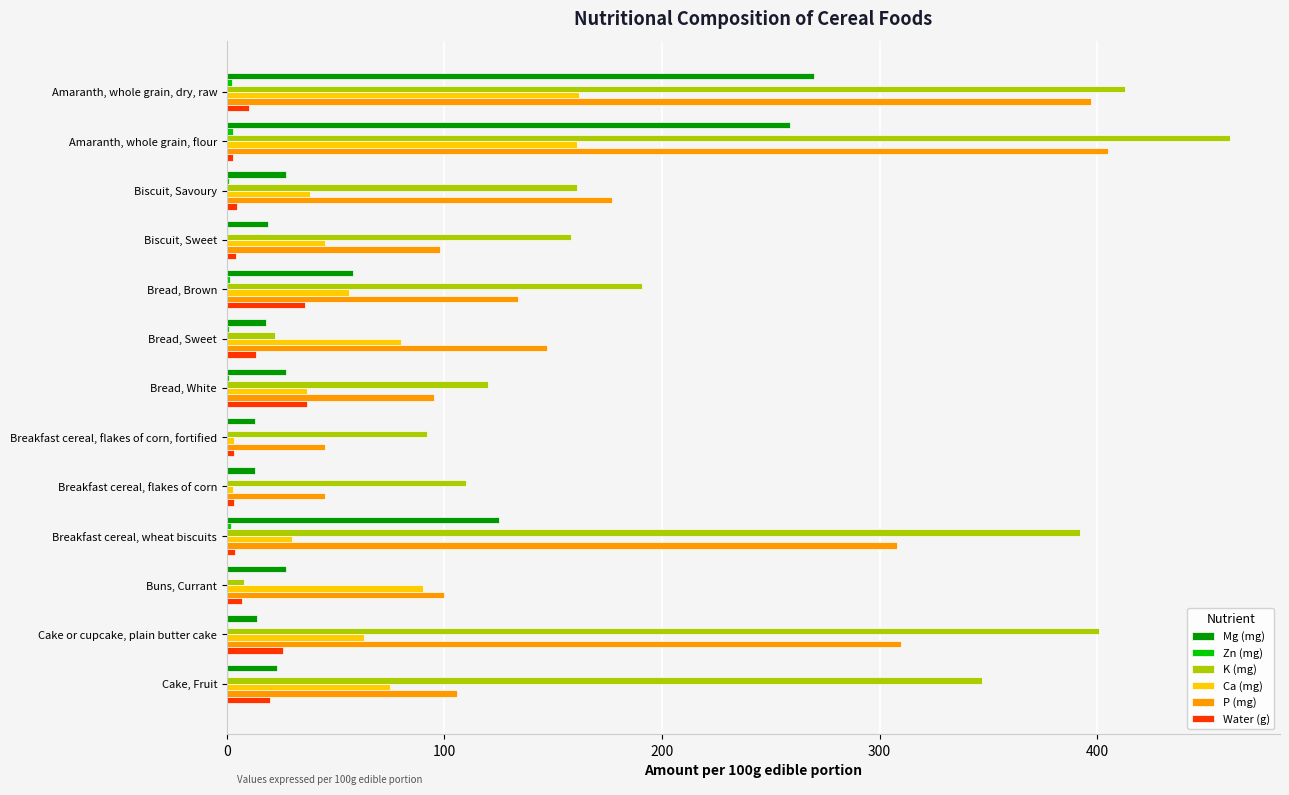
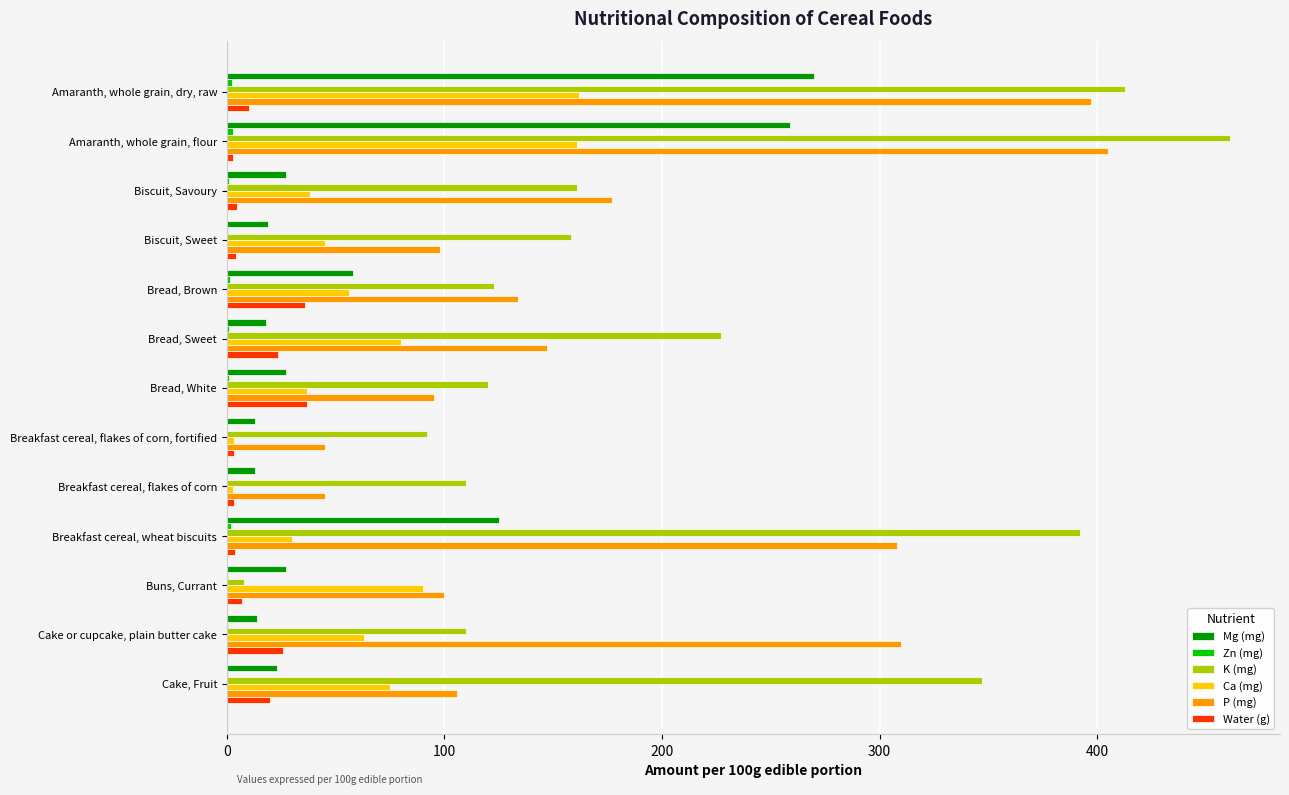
K (mg), Bread, Brown: 191 -> 123
K (mg), Bread, Sweet: 22 -> 227
Water (g), Bread, Sweet: 14 -> 24
K (mg), Cake or cupcake, plain butter cake: 401 -> 110
